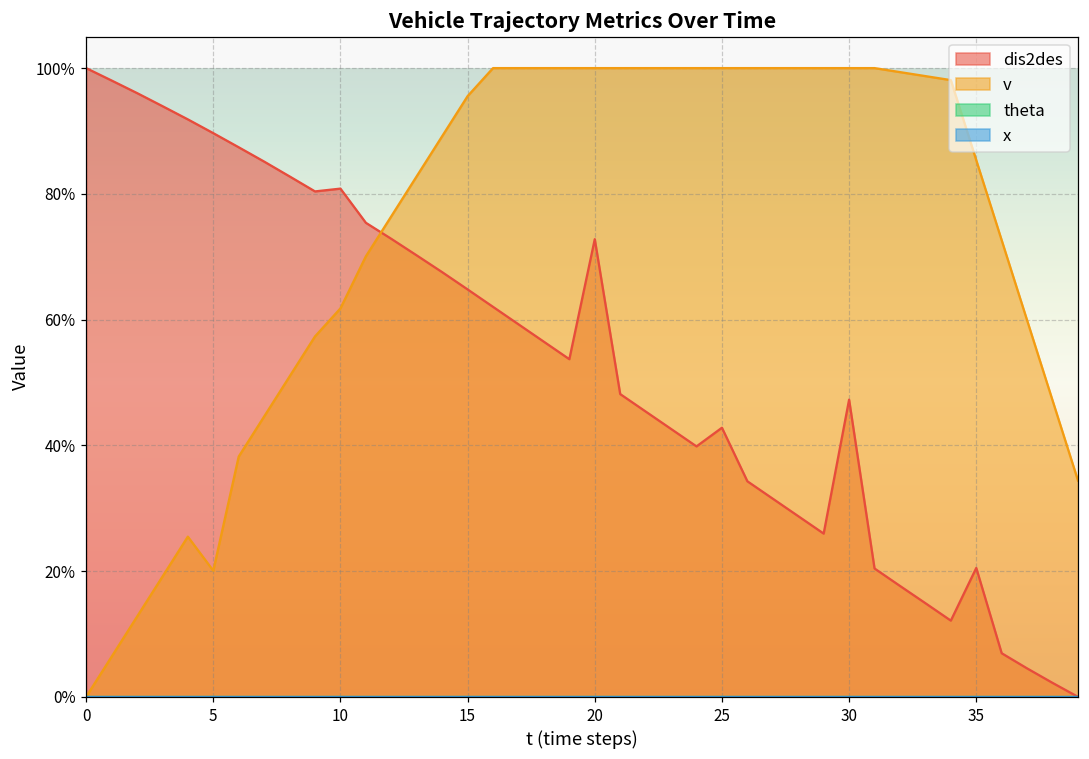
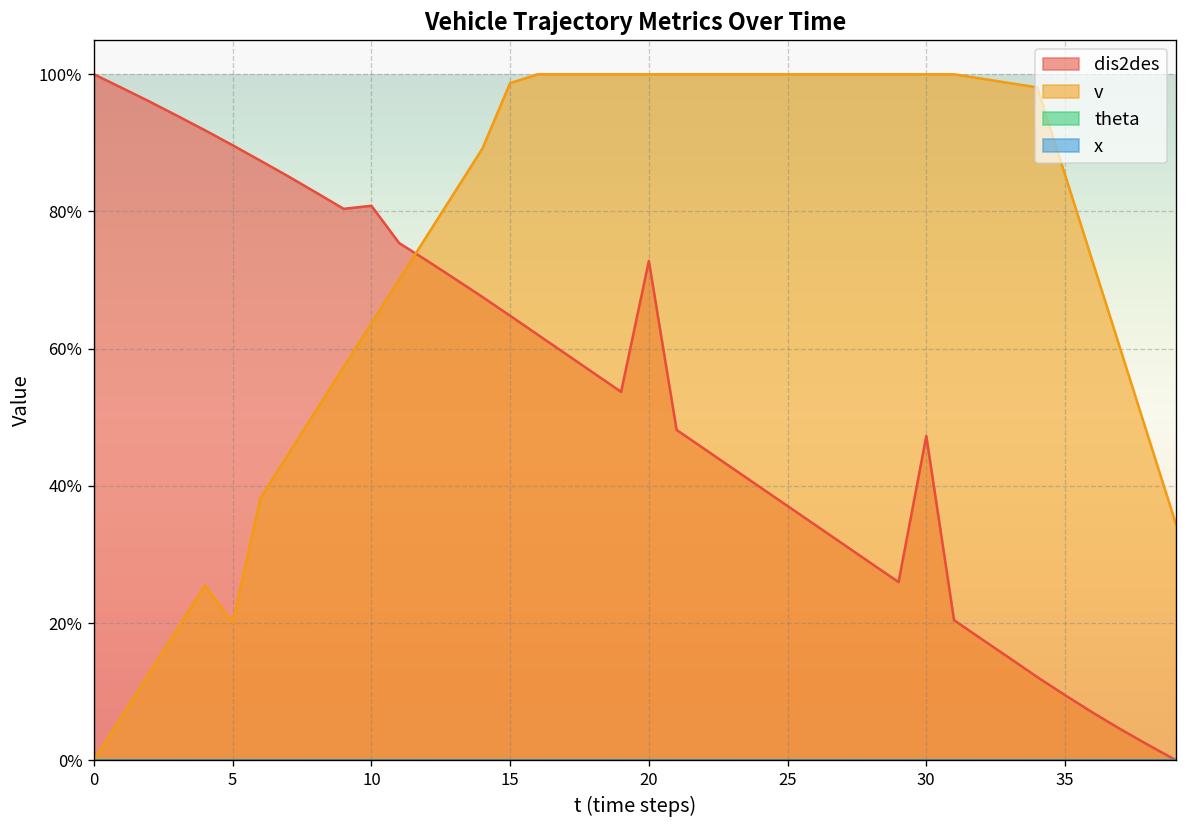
v, 10: 62% -> 64%
v, 15: 96% -> 99%
dis2des, 25: 43% -> 37%
dis2des, 35: 20% -> 9%
